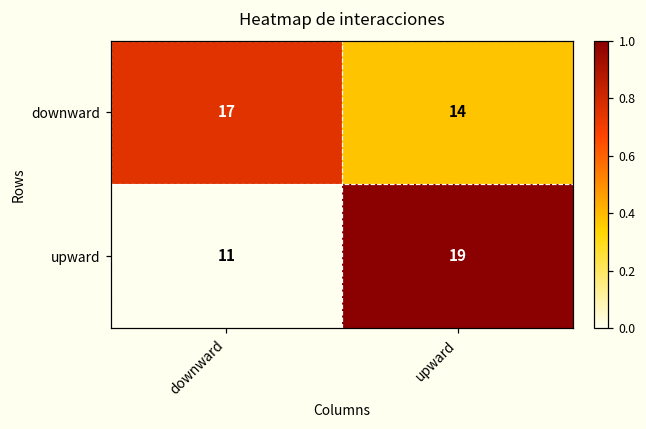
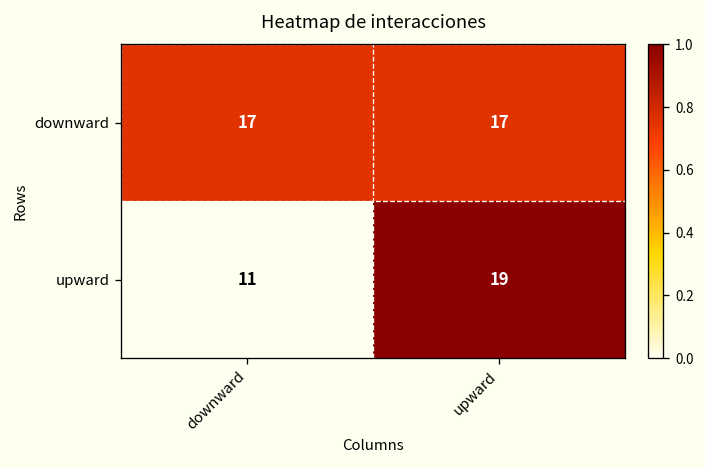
downward, upward: 14 -> 17
